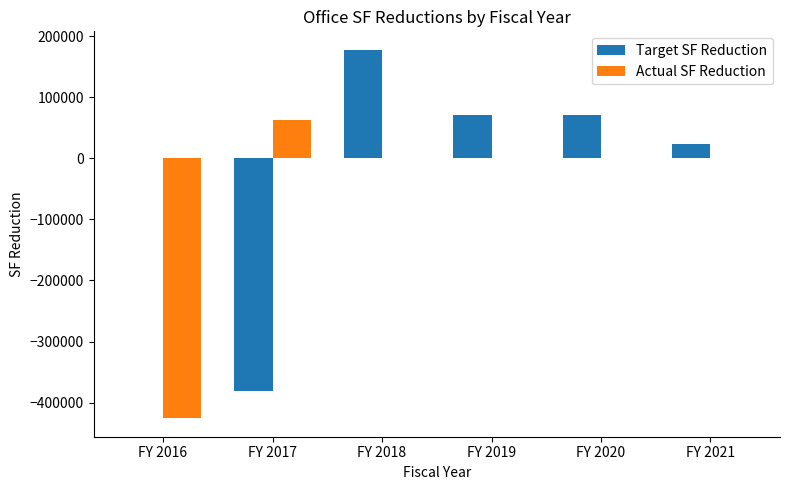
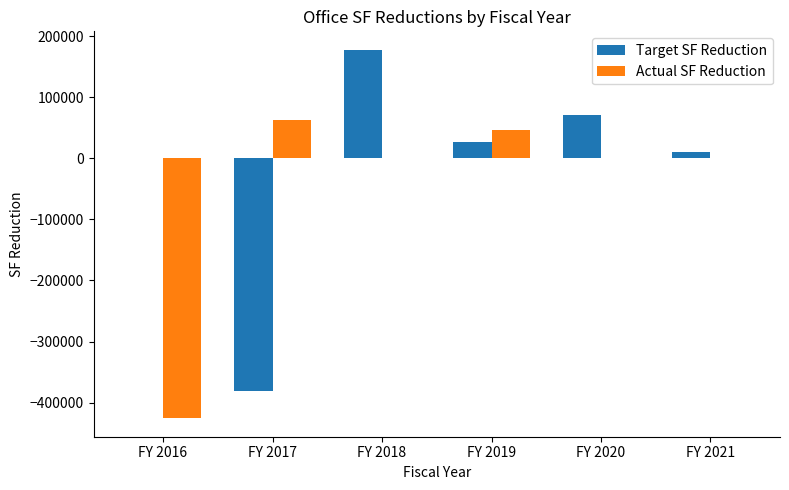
Target SF Reduction, FY 2019: 70000 -> 30000
Actual SF Reduction, FY 2019: 0 -> 50000
Target SF Reduction, FY 2021: 20000 -> 10000
